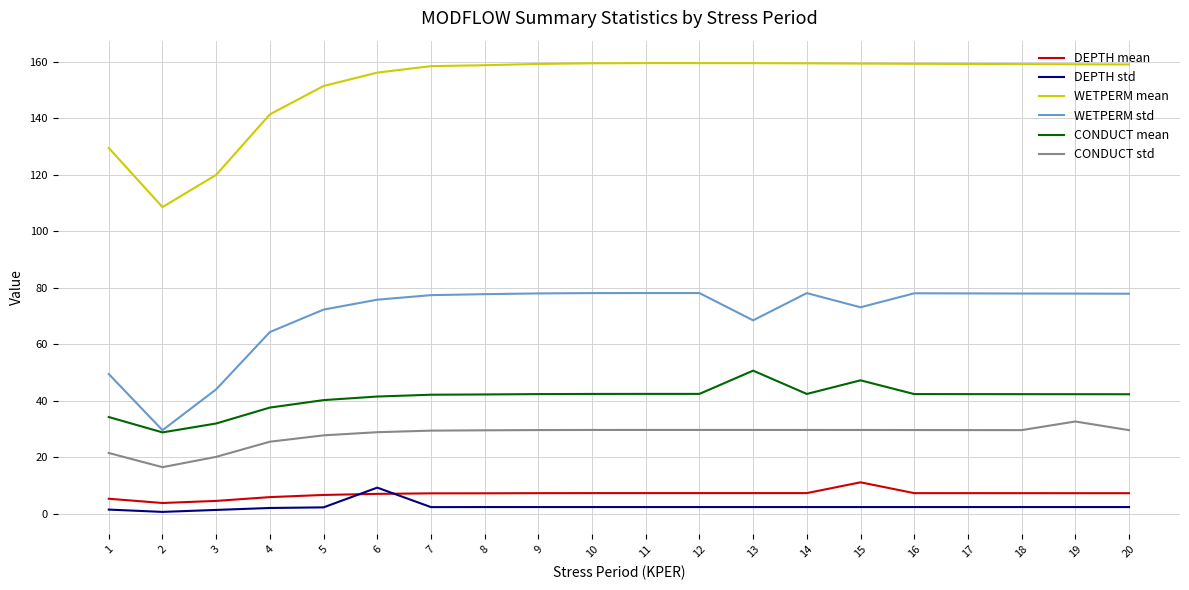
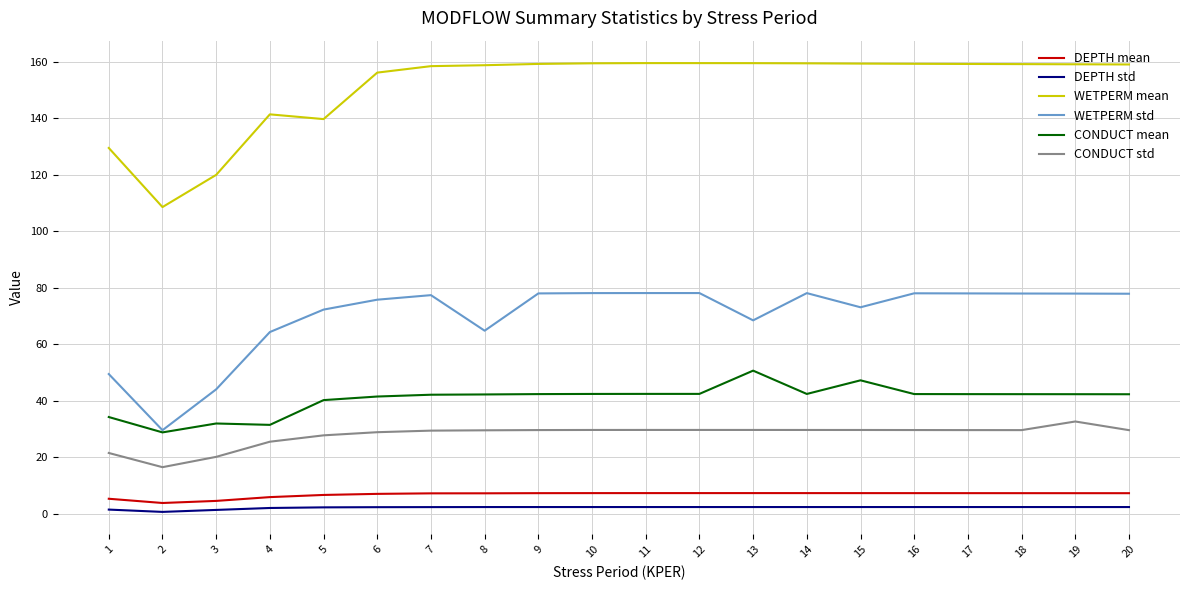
CONDUCT mean, 4: 38 -> 31
WETPERM mean, 5: 151 -> 140
DEPTH std, 6: 9 -> 2
WETPERM std, 8: 78 -> 65
DEPTH mean, 15: 11 -> 7
